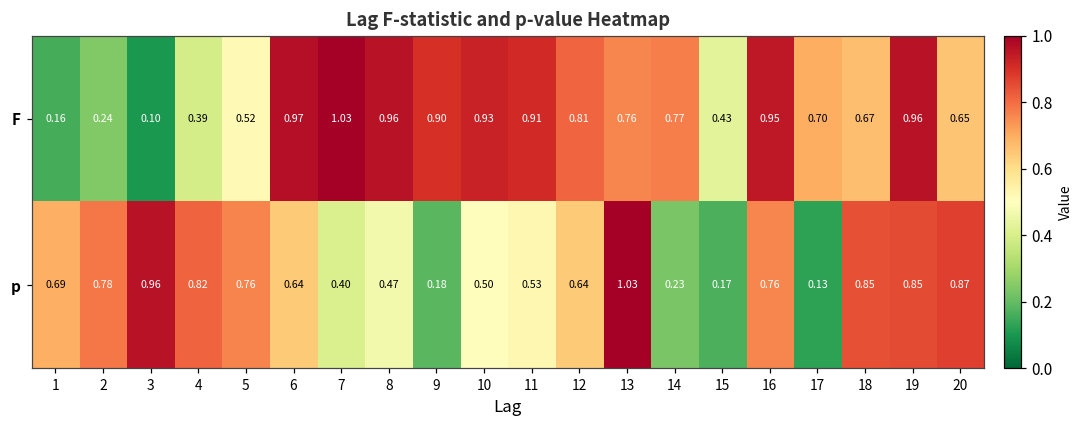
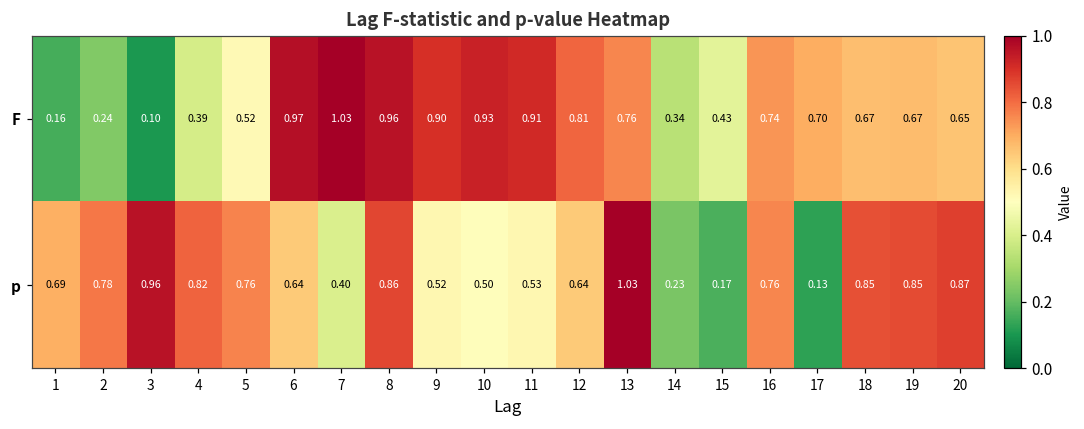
F, 14: 0.77 -> 0.34
F, 16: 0.95 -> 0.74
F, 19: 0.96 -> 0.67
p, 8: 0.47 -> 0.86
p, 9: 0.18 -> 0.52
